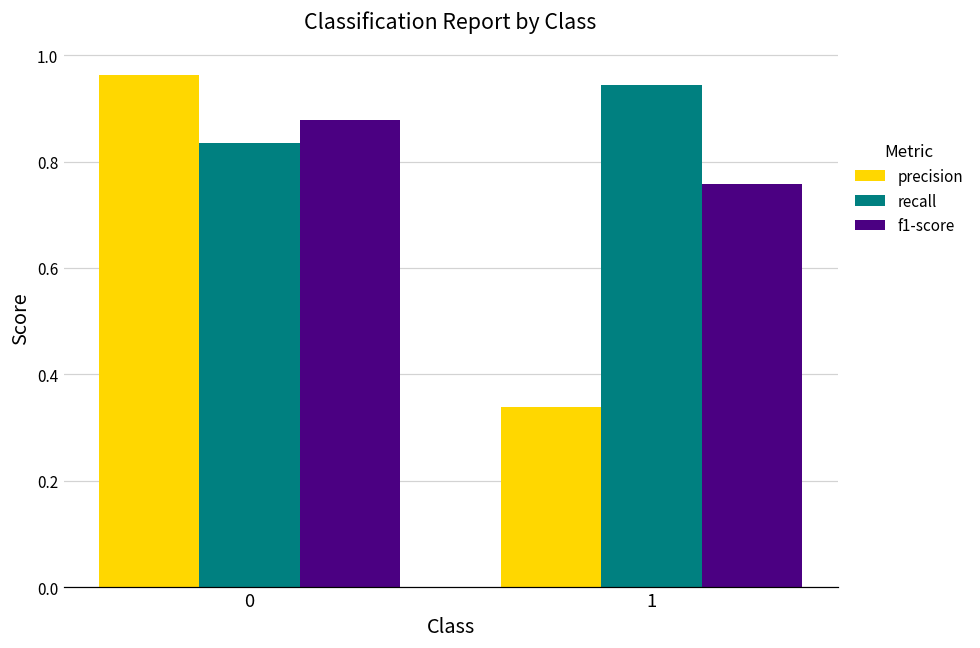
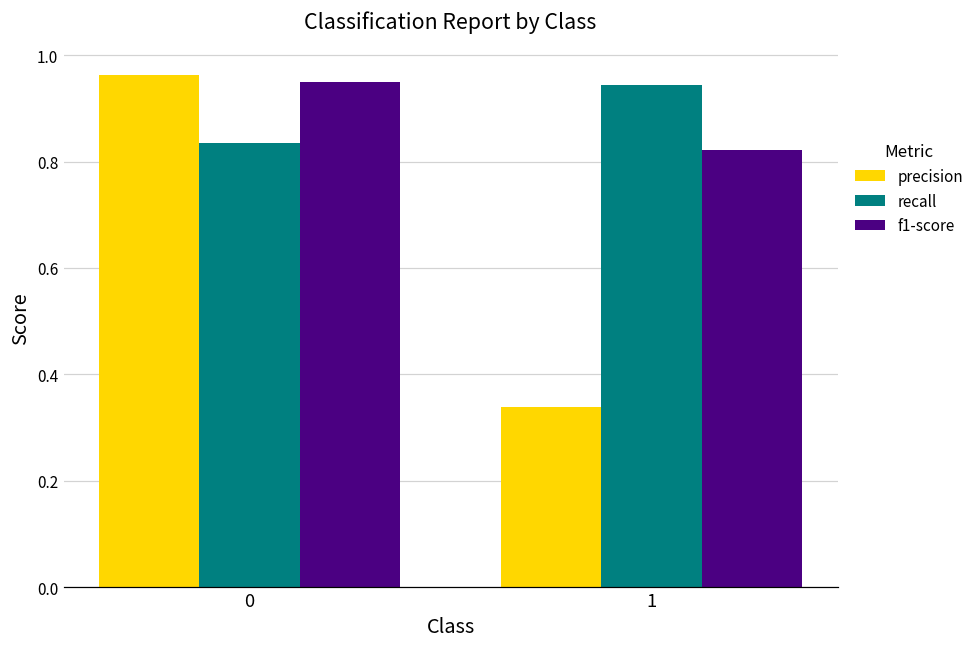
f1-score, 0: 0.88 -> 0.95
f1-score, 1: 0.76 -> 0.82
